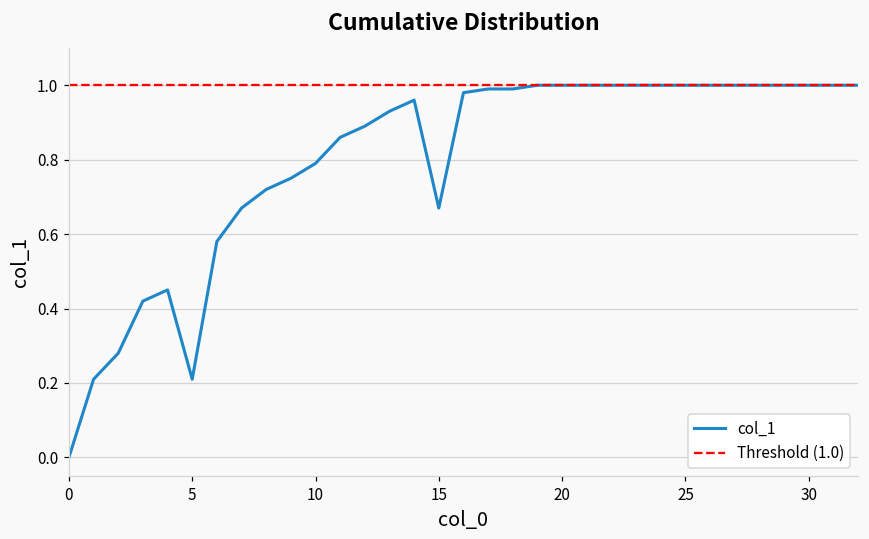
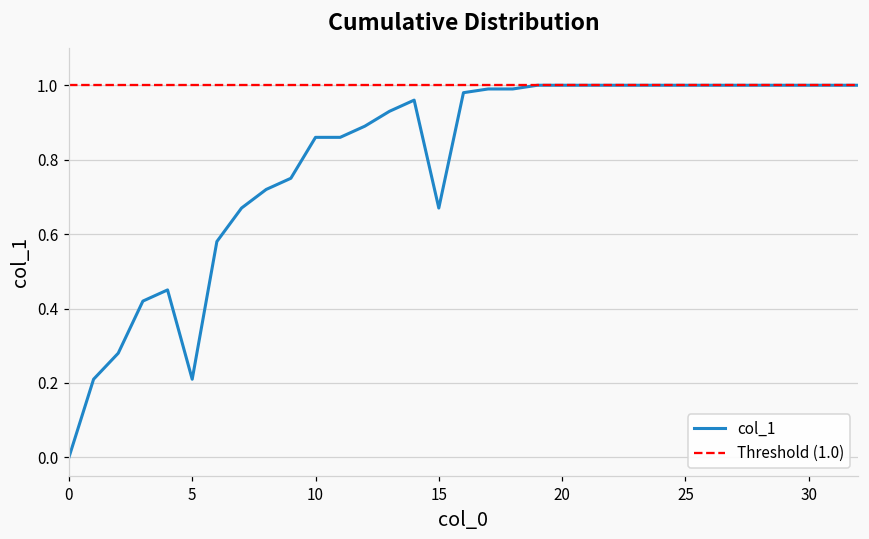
10: 0.79 -> 0.86
